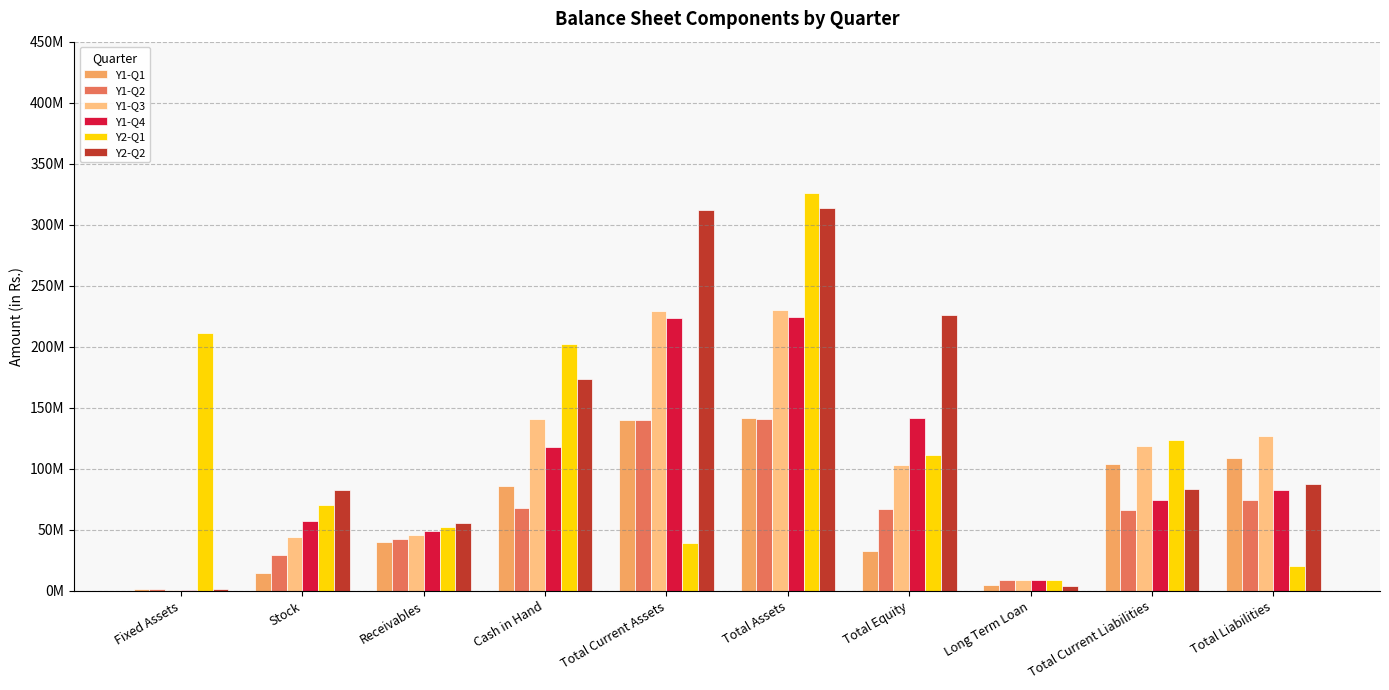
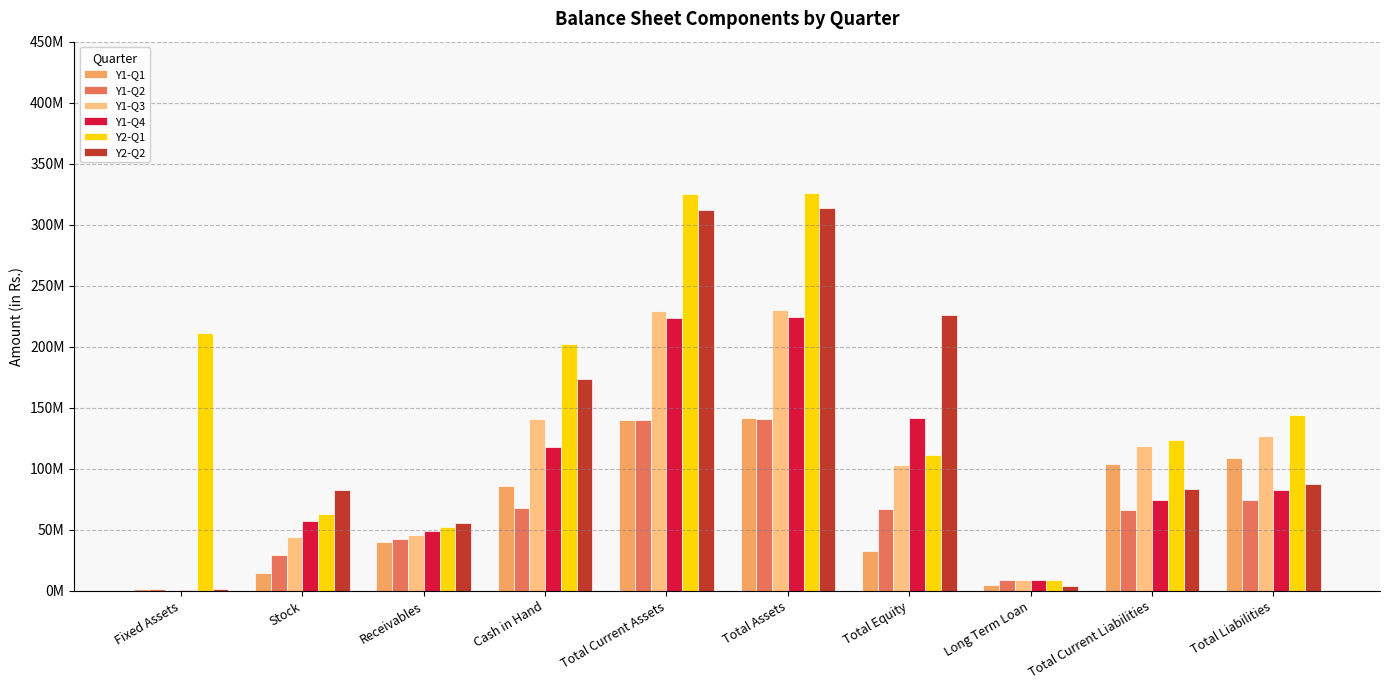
Y2-Q1, Stock: 71000000 -> 63000000
Y2-Q1, Total Current Assets: 39000000 -> 325000000
Y2-Q1, Total Liabilities: 20000000 -> 144000000
